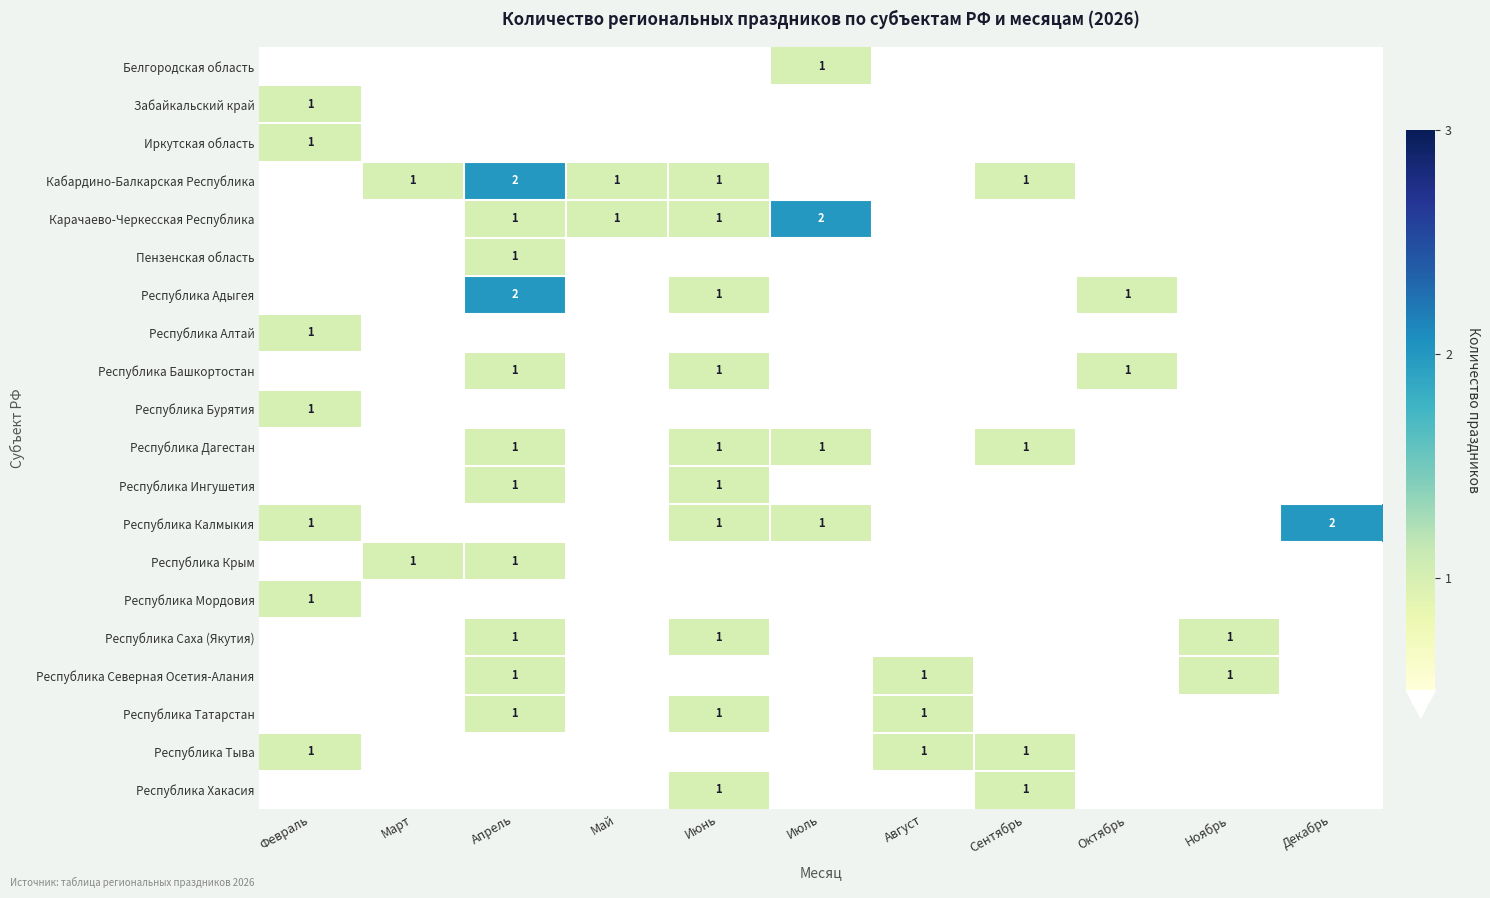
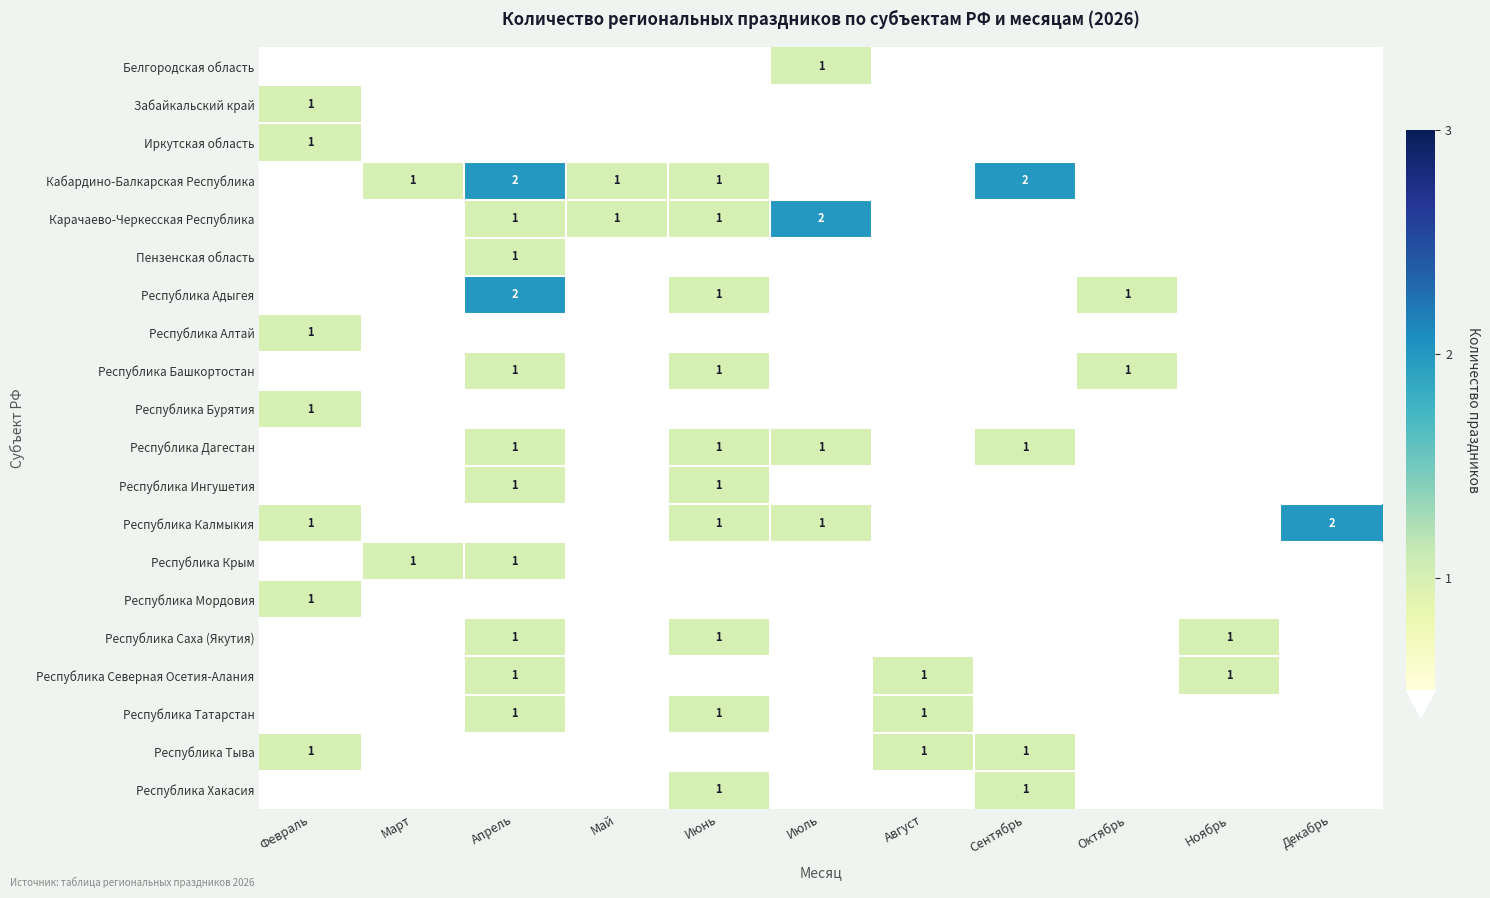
Кабардино-Балкарская Республика, Сентябрь: 1 -> 2
